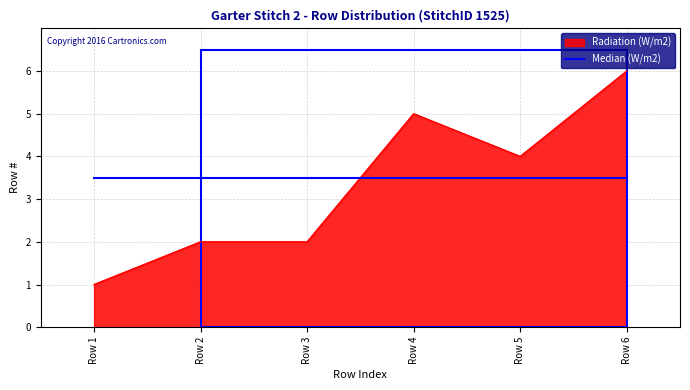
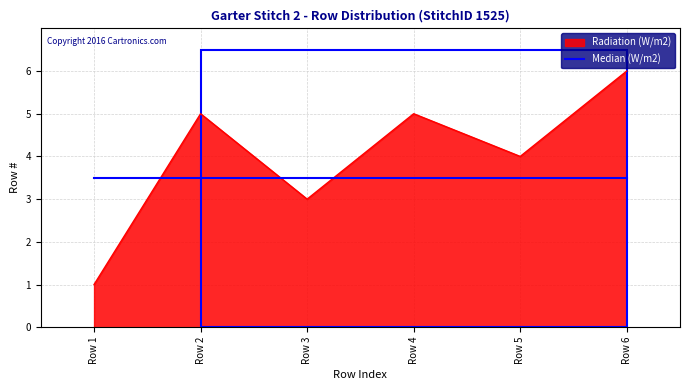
Radiation (W/m2), Row 2: 2 -> 5
Radiation (W/m2), Row 3: 2 -> 3
